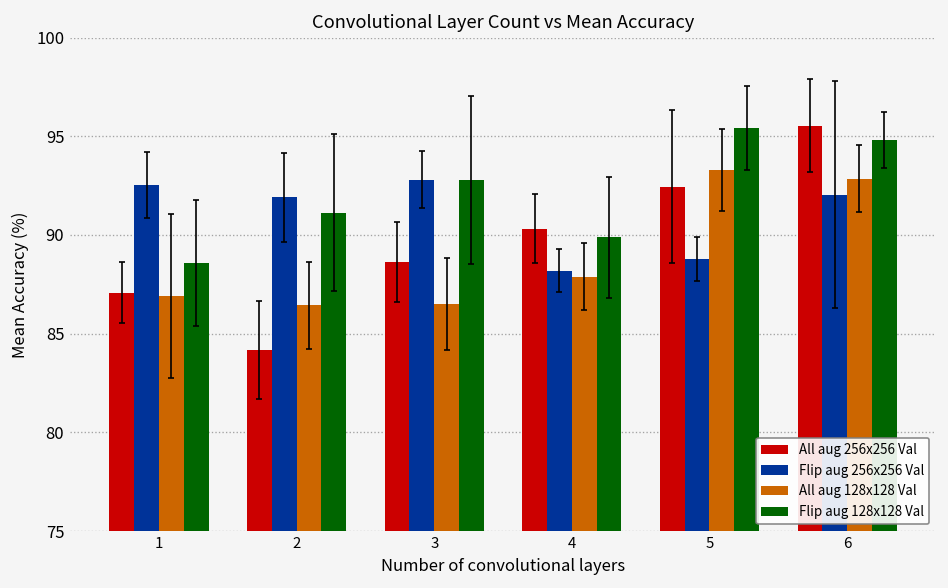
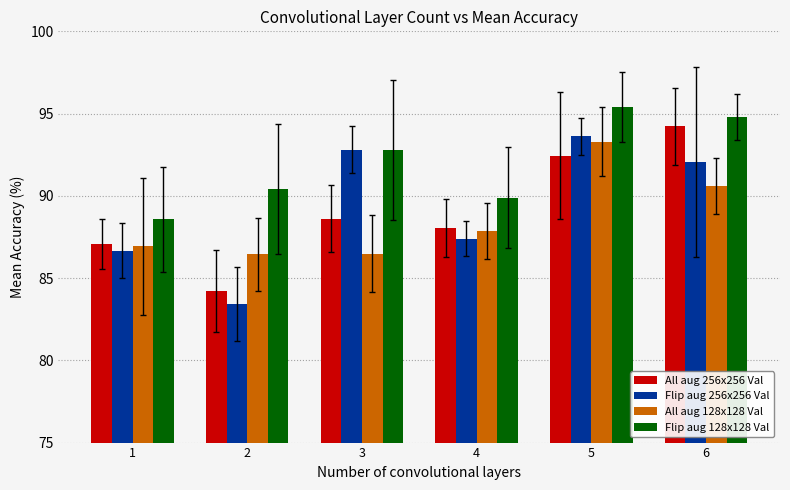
Flip aug 256x256 Val, 1: 92.5 -> 86.7
Flip aug 256x256 Val, 2: 91.9 -> 83.4
Flip aug 128x128 Val, 2: 91.1 -> 90.4
All aug 256x256 Val, 4: 90.3 -> 88.0
Flip aug 256x256 Val, 4: 88.2 -> 87.4
Flip aug 256x256 Val, 5: 88.8 -> 93.6
All aug 256x256 Val, 6: 95.5 -> 94.2
All aug 128x128 Val, 6: 92.9 -> 90.6
